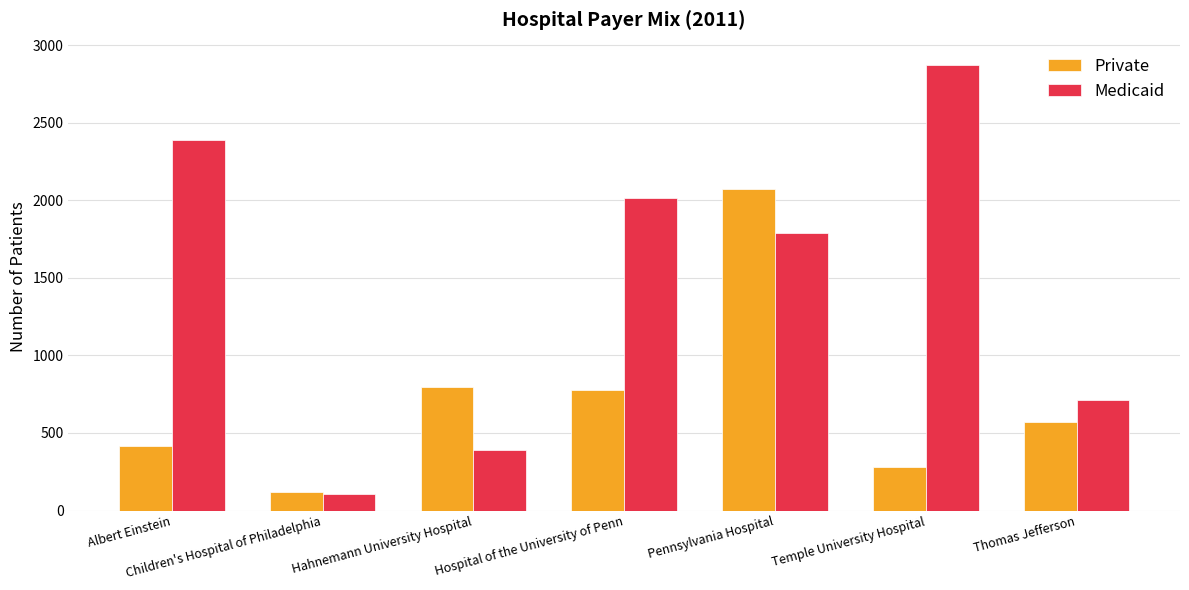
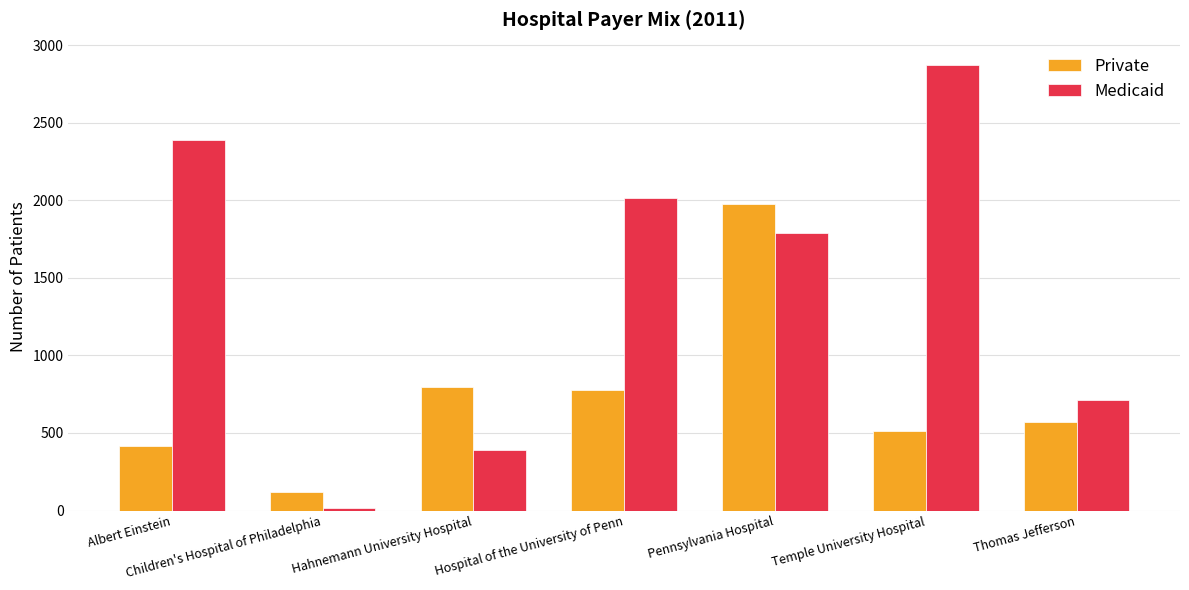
Medicaid, Children's Hospital of Philadelphia: 110 -> 20
Private, Pennsylvania Hospital: 2070 -> 1970
Private, Temple University Hospital: 280 -> 510
